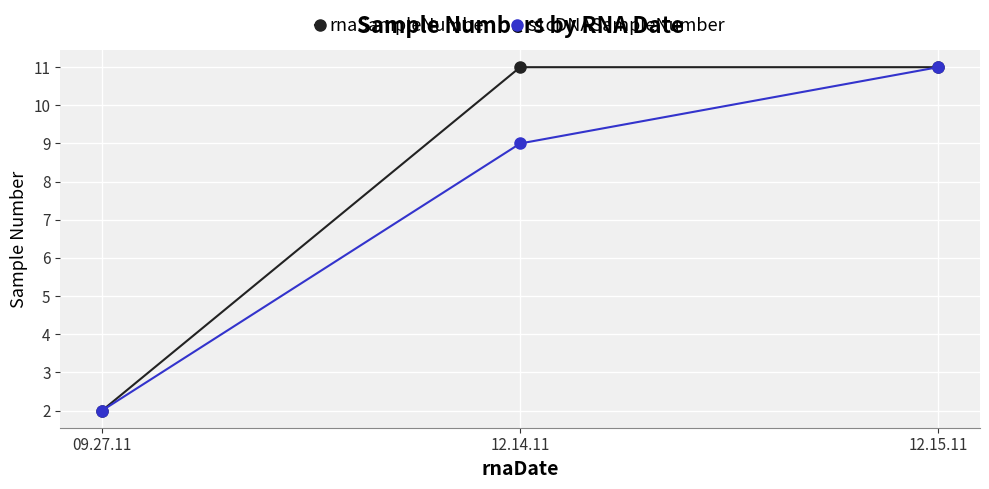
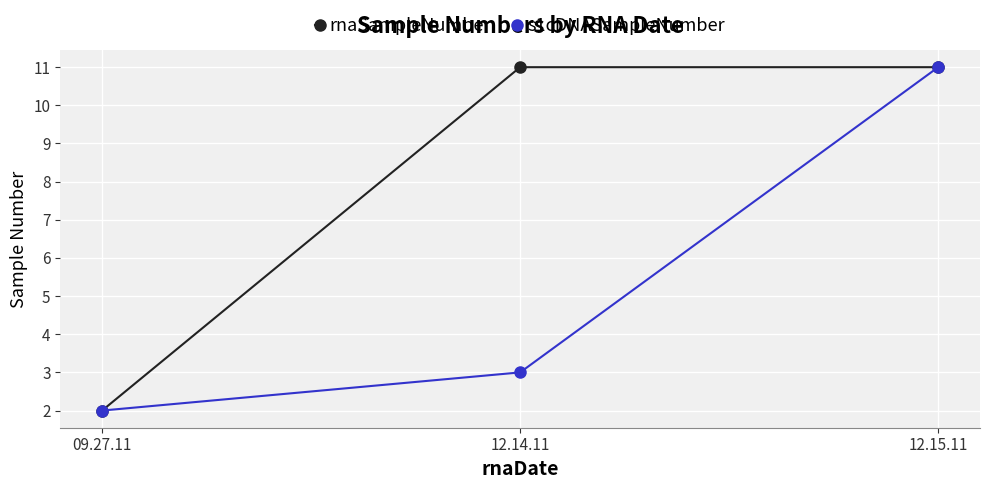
s1cDNASampleNumber, 12.14.11: 9 -> 3
